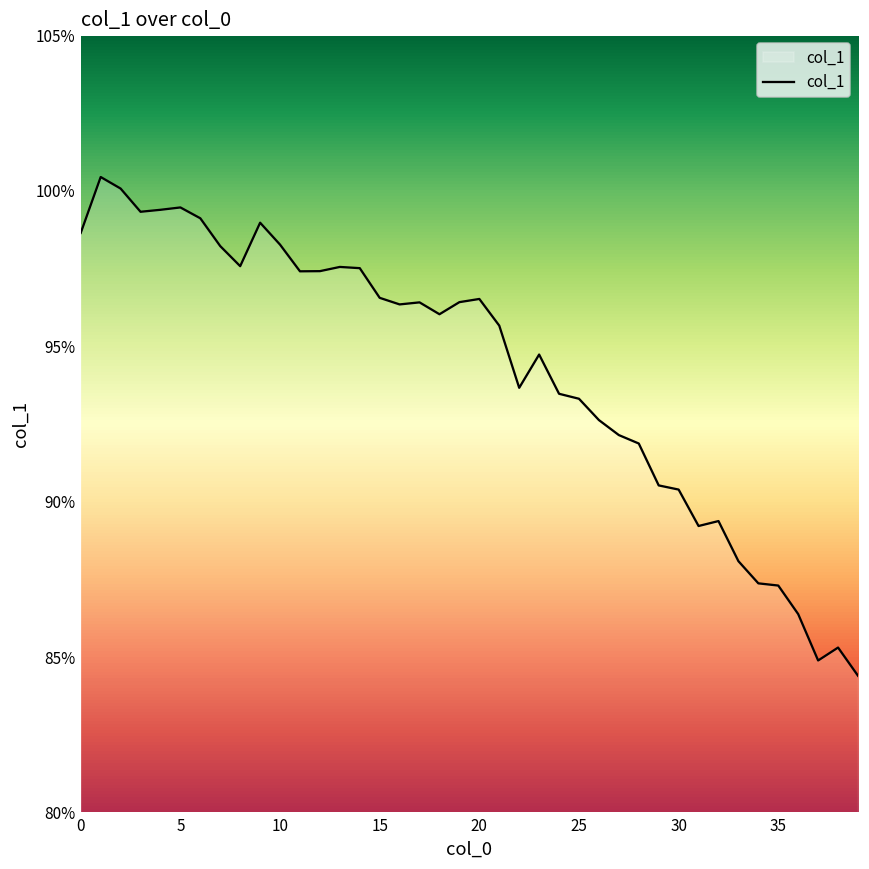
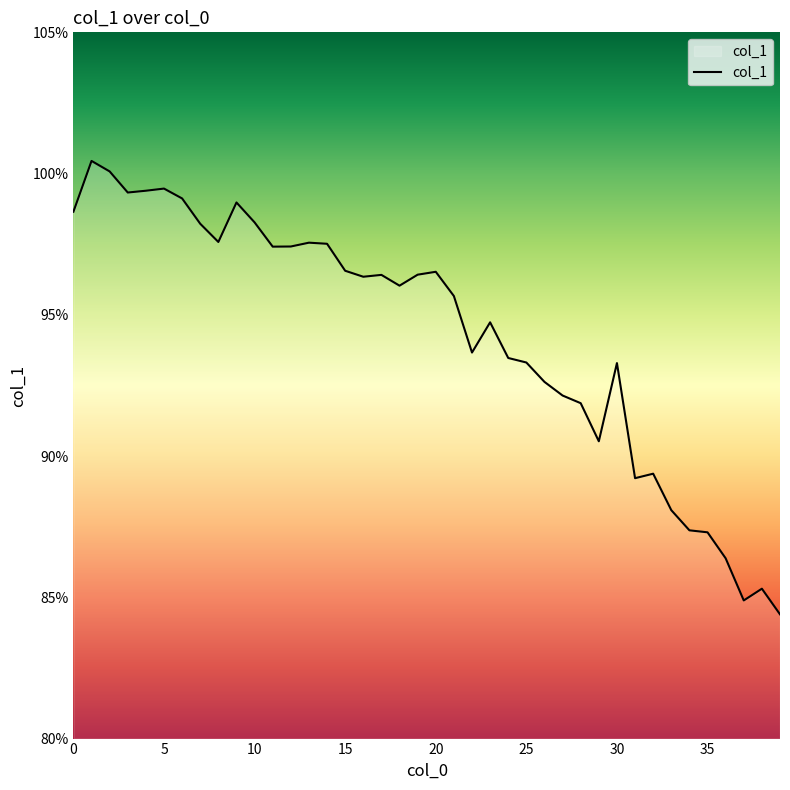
30: 90.4% -> 93.3%
